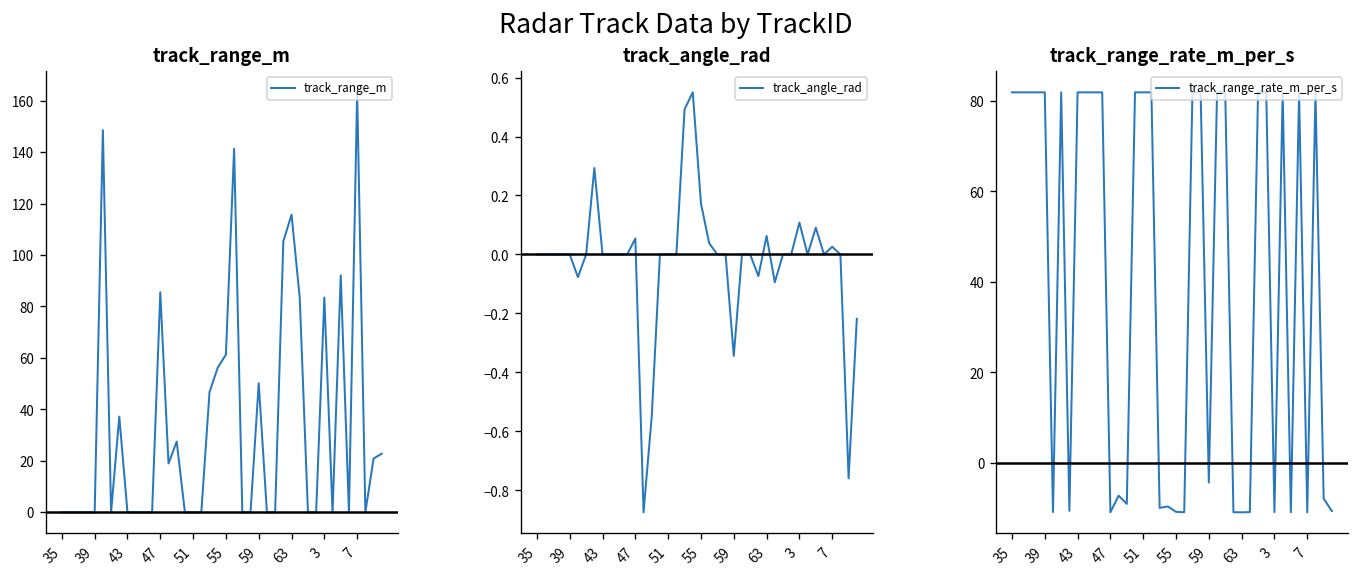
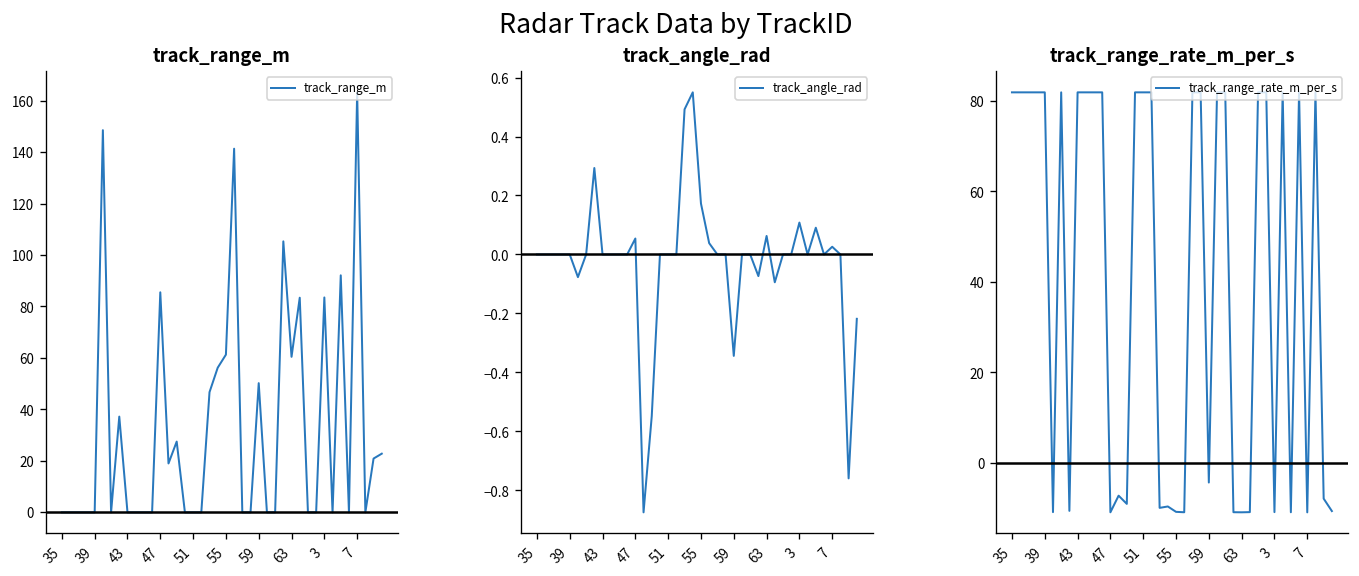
track_range_m, 63: 116 -> 60
